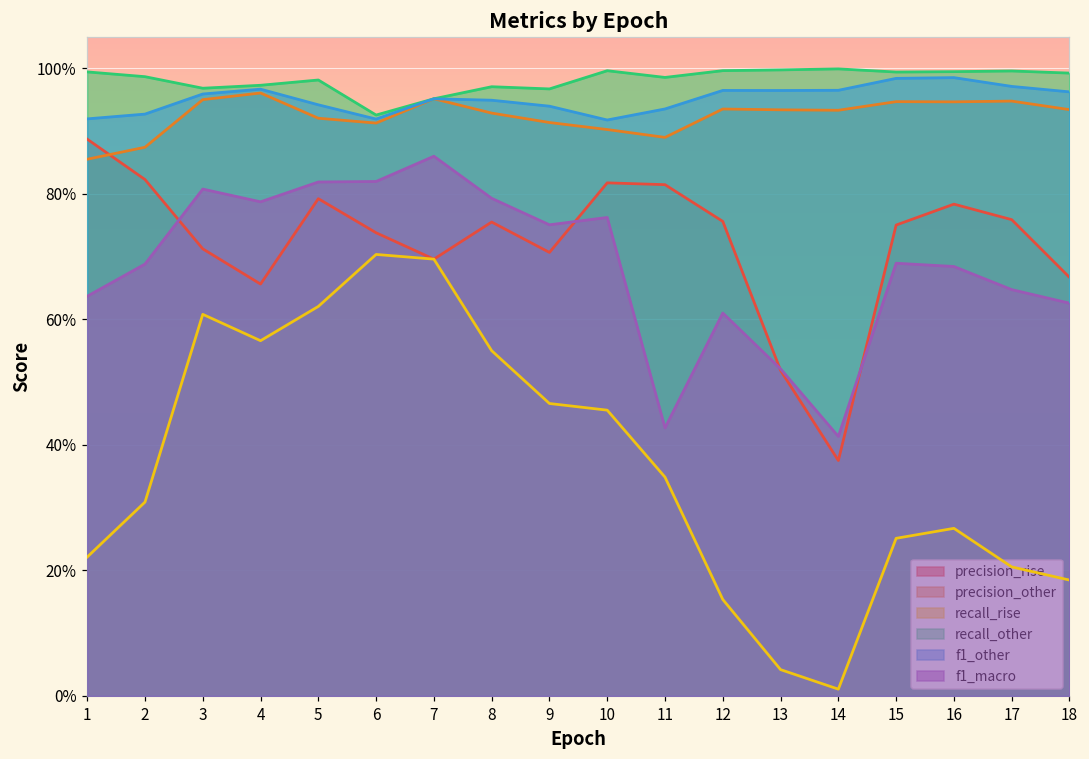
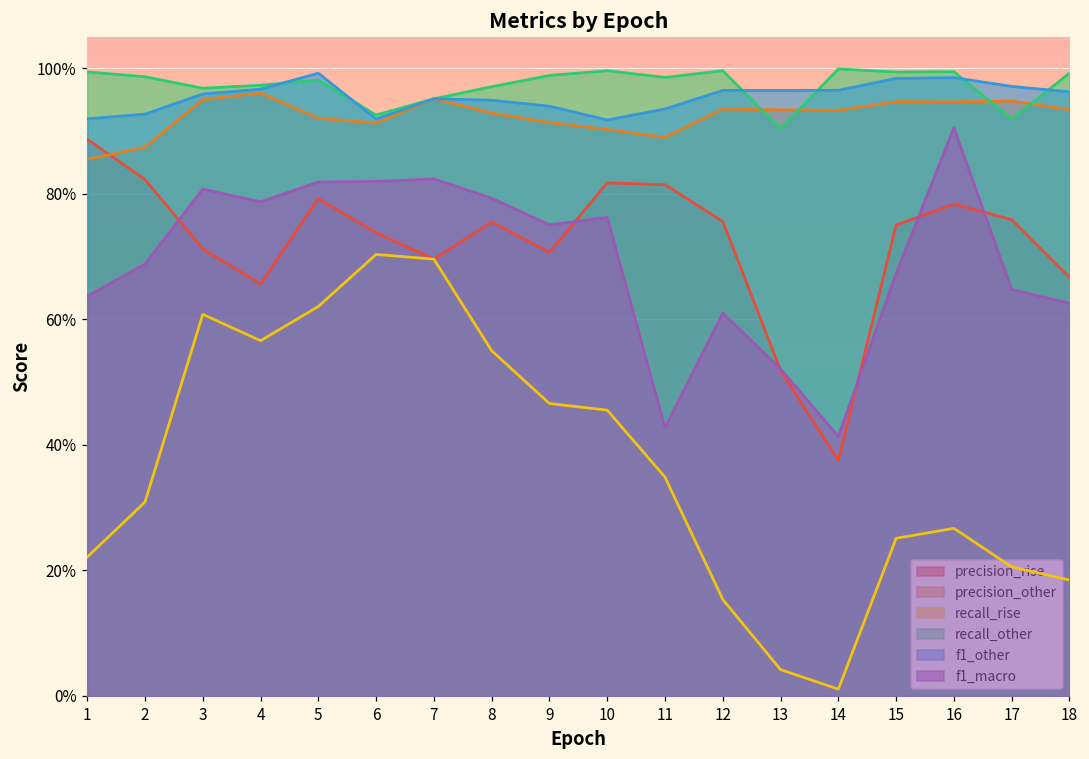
f1_other, 5: 94% -> 99%
f1_macro, 7: 86% -> 82%
recall_other, 9: 97% -> 99%
recall_other, 13: 100% -> 90%
f1_macro, 15: 69% -> 67%
f1_macro, 16: 68% -> 91%
recall_other, 17: 100% -> 92%
